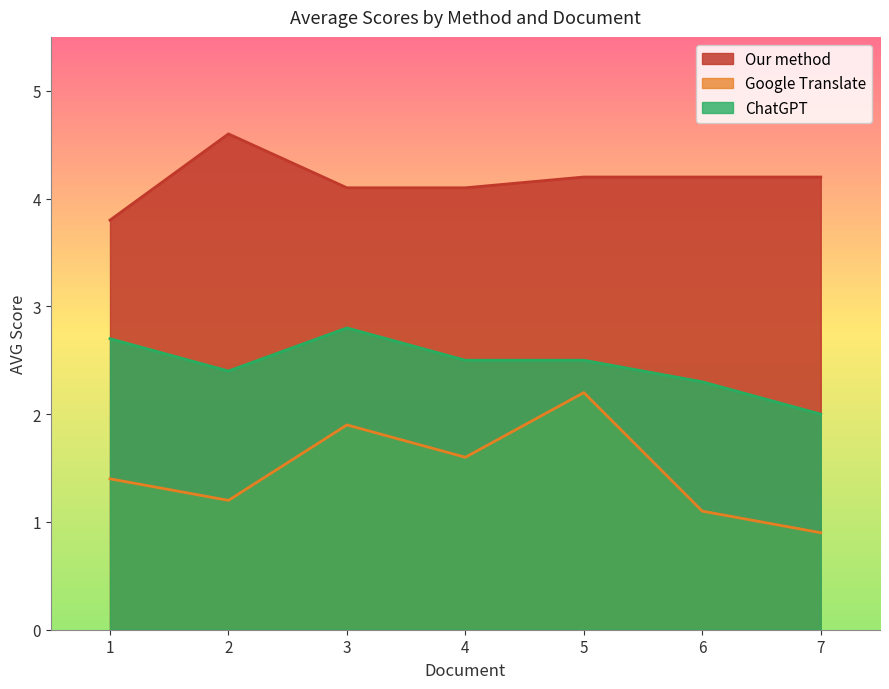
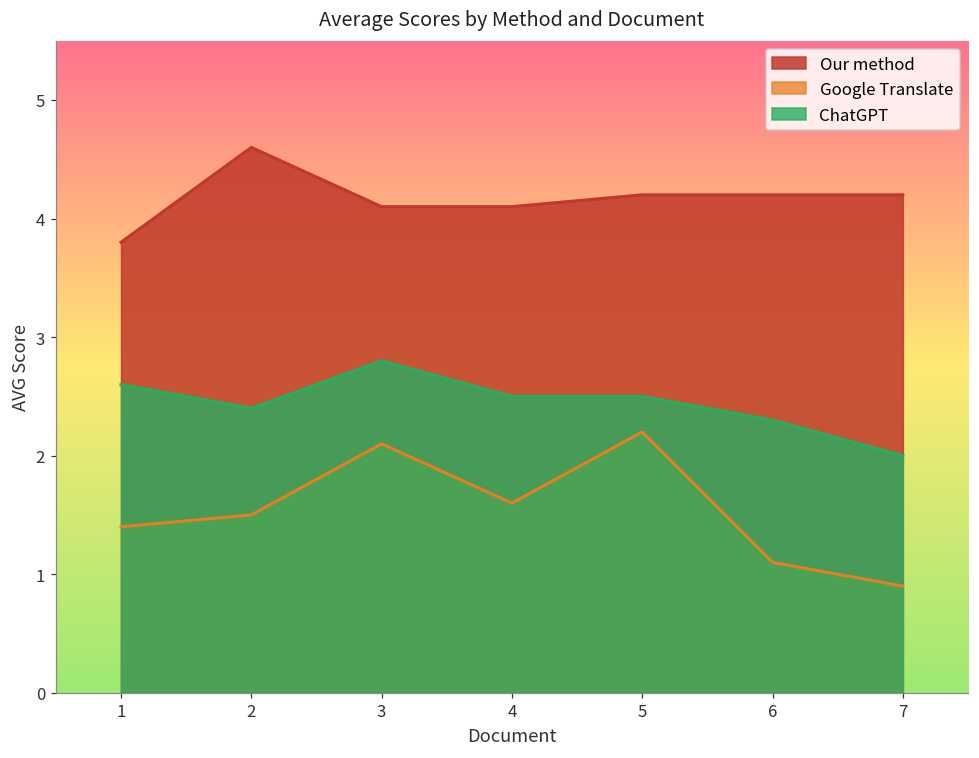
ChatGPT, 1: 2.7 -> 2.6
Google Translate, 2: 1.2 -> 1.5
Google Translate, 3: 1.9 -> 2.1
